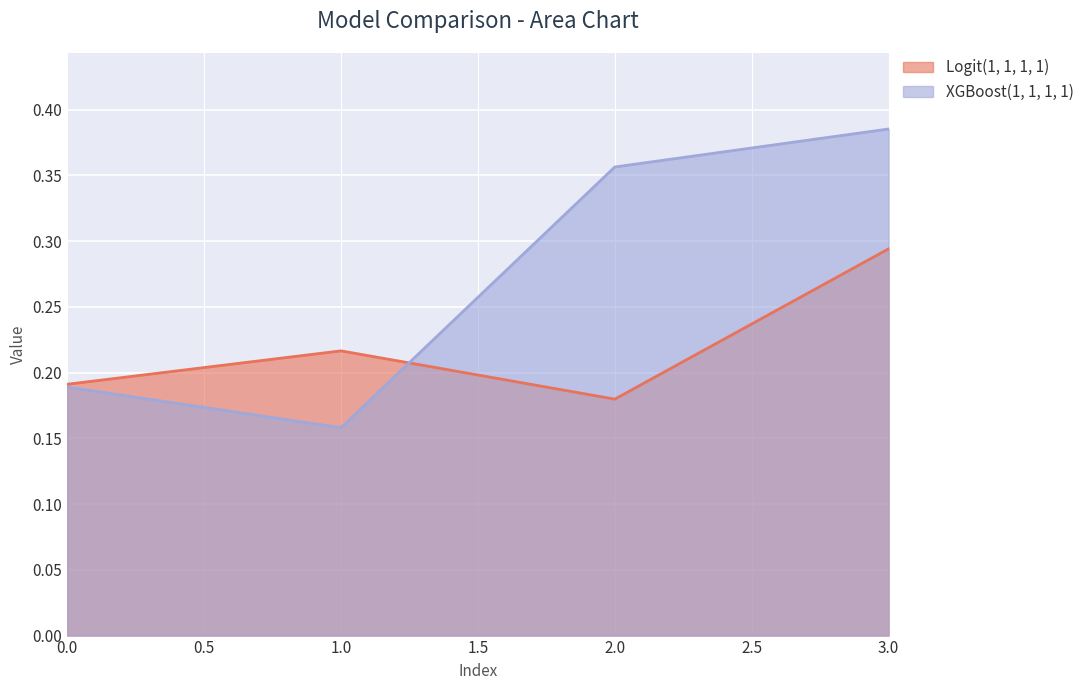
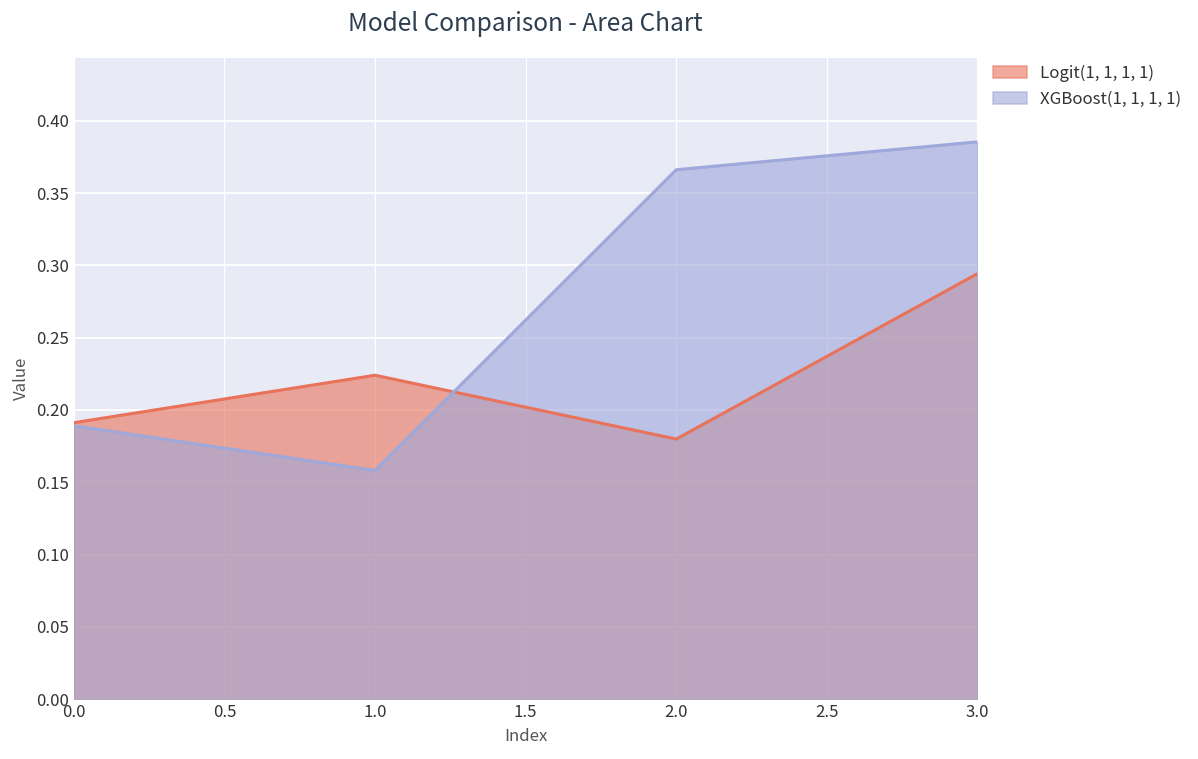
Logit(1, 1, 1, 1), 1.0: 0.217 -> 0.224
XGBoost(1, 1, 1, 1), 2.0: 0.356 -> 0.366
